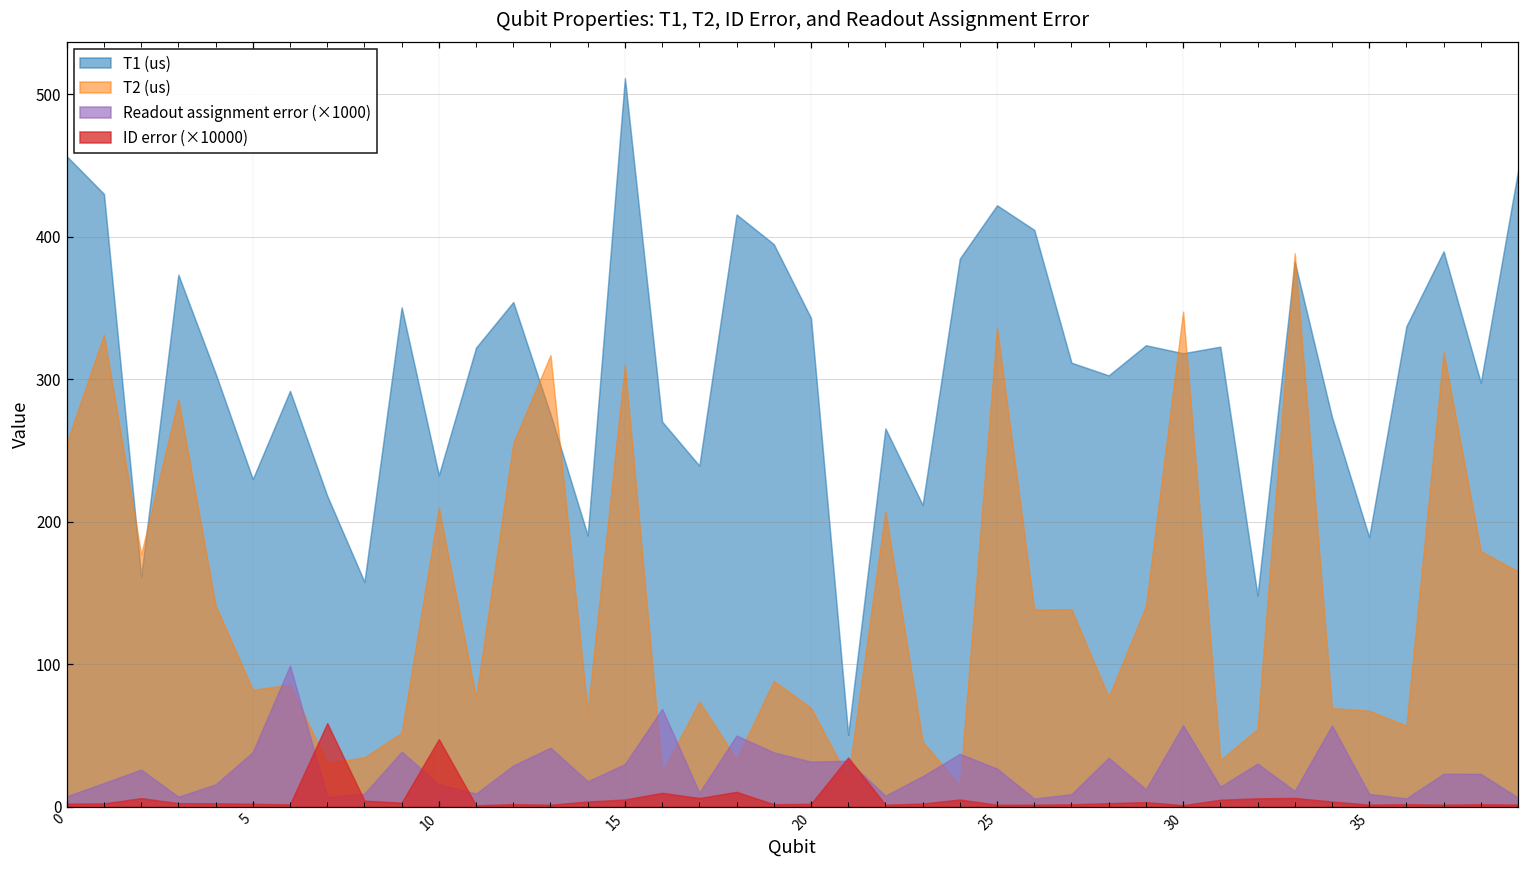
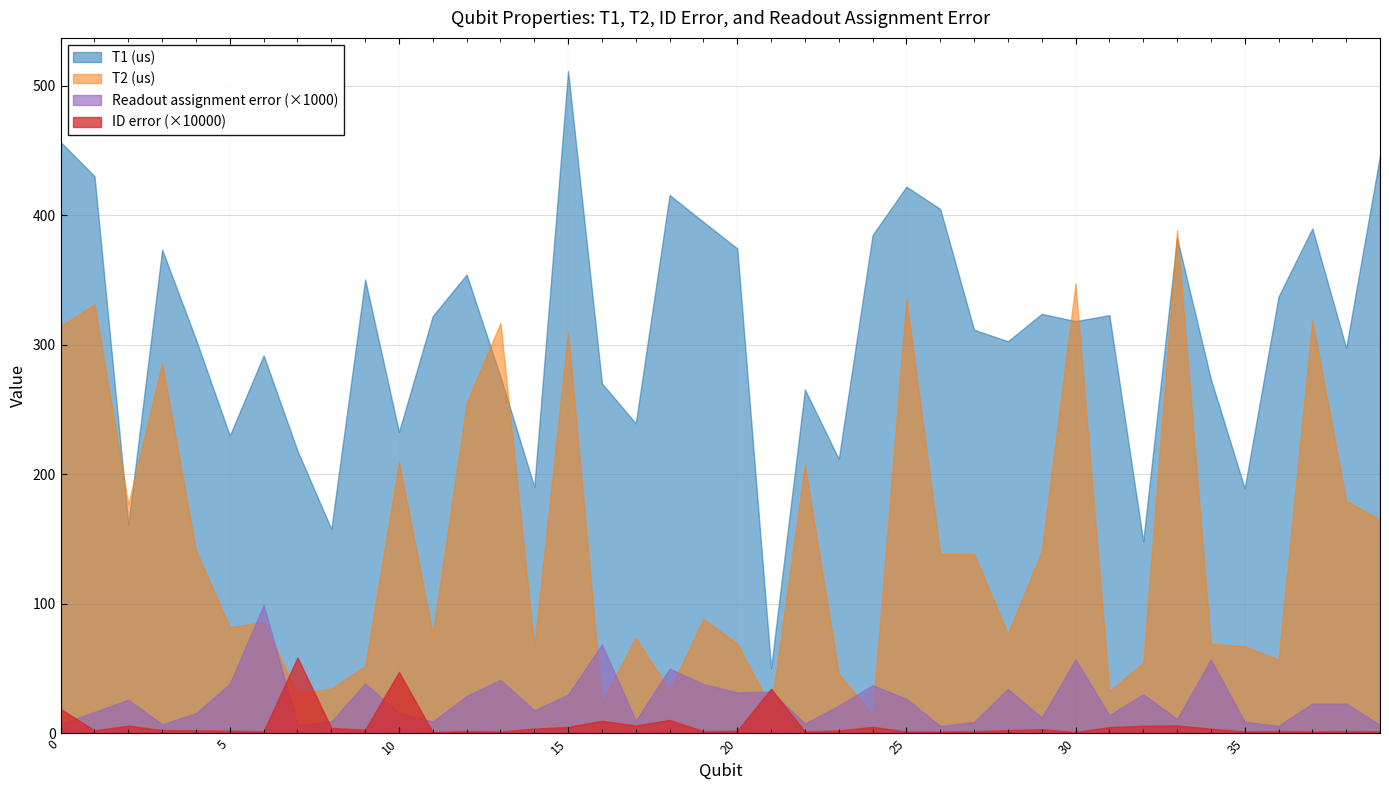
T2 (us), 0: 256 -> 315
ID error (×10000), 0: 2 -> 19
T1 (us), 20: 343 -> 375
